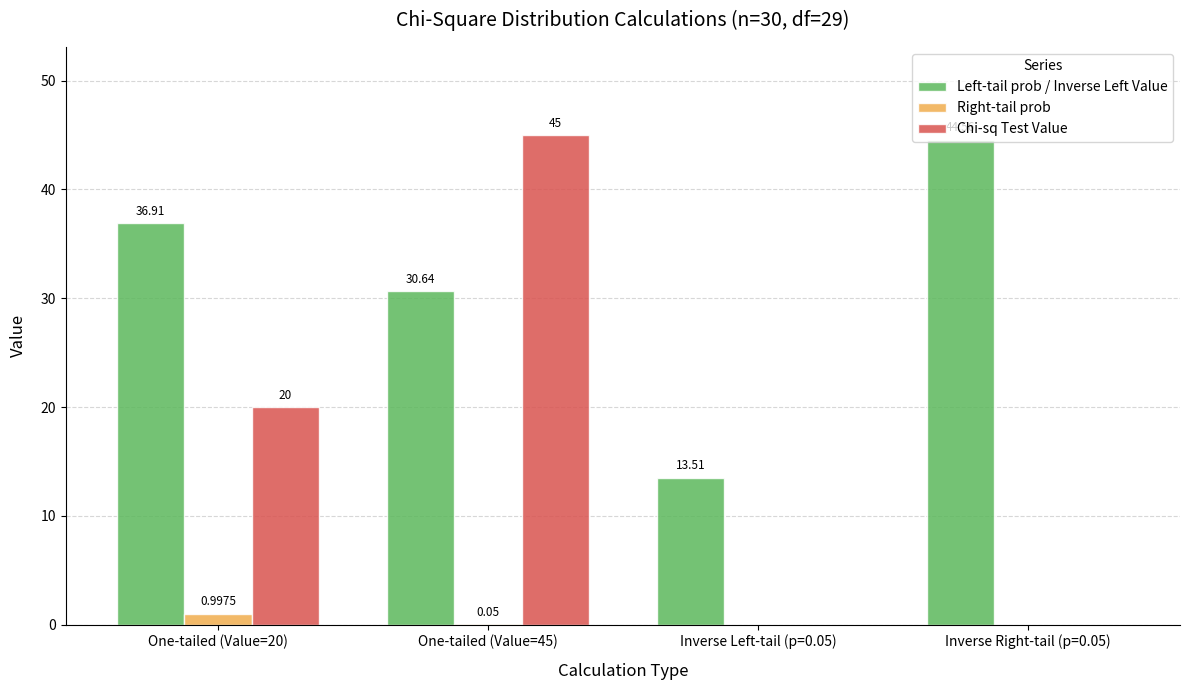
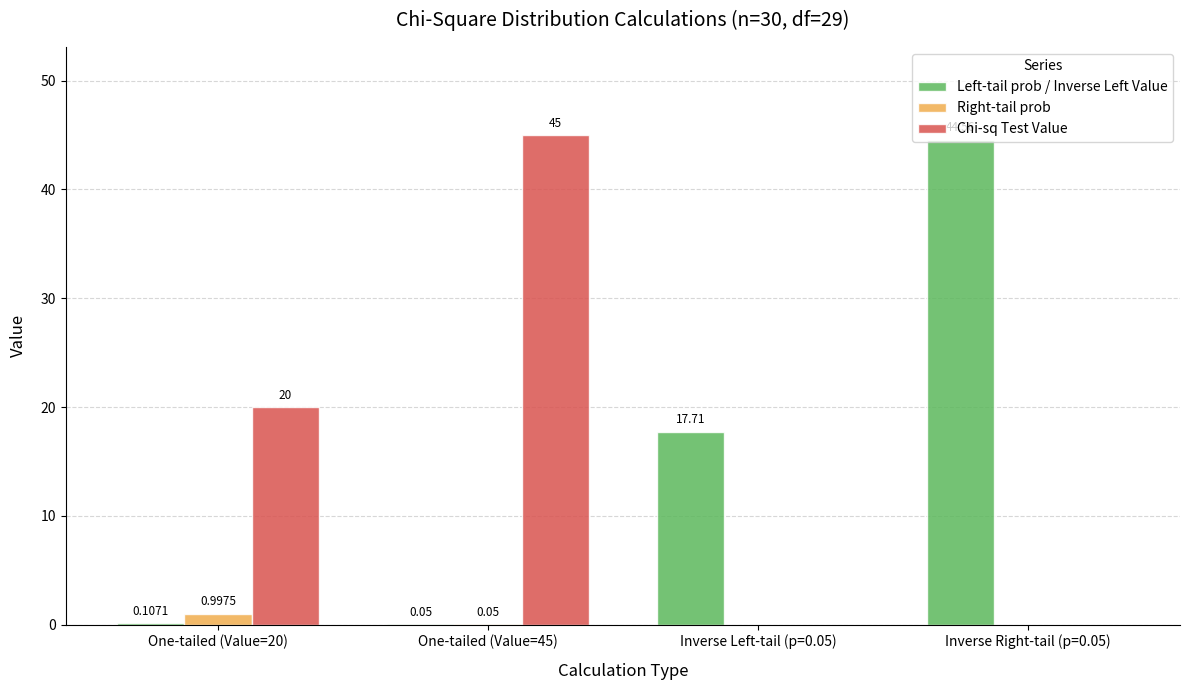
Left-tail prob / Inverse Left Value, One-tailed (Value=20): 36.91 -> 0.1071
Left-tail prob / Inverse Left Value, One-tailed (Value=45): 30.64 -> 0.05
Left-tail prob / Inverse Left Value, Inverse Left-tail (p=0.05): 13.51 -> 17.71
